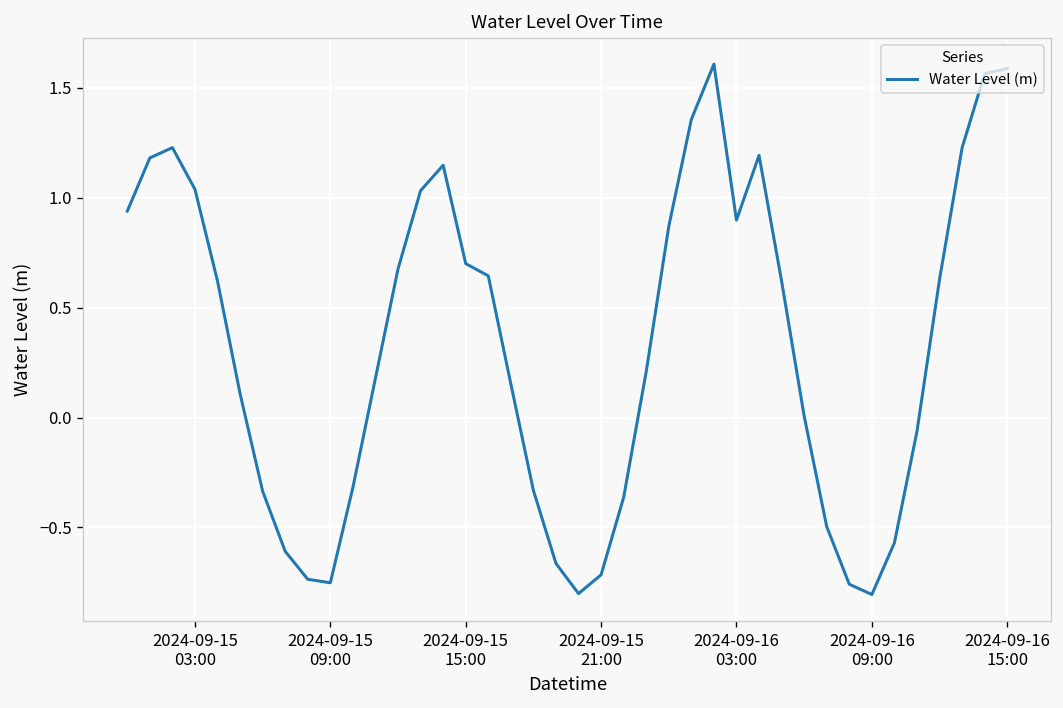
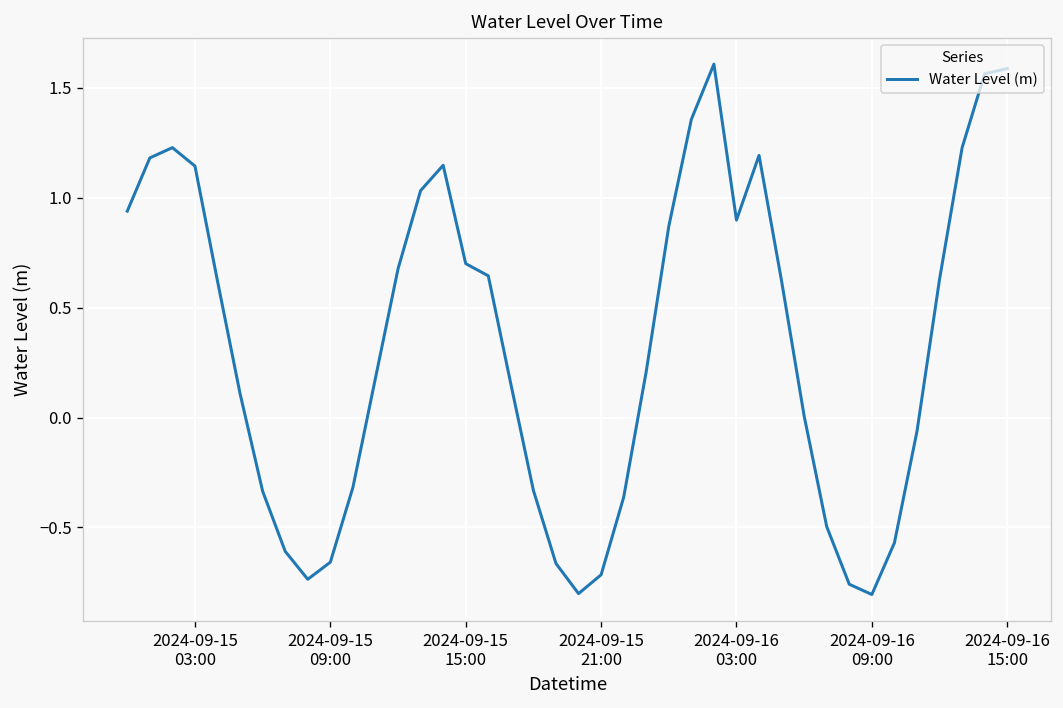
2024-09-15 03:00: 1.04 -> 1.14
2024-09-15 09:00: -0.75 -> -0.66
